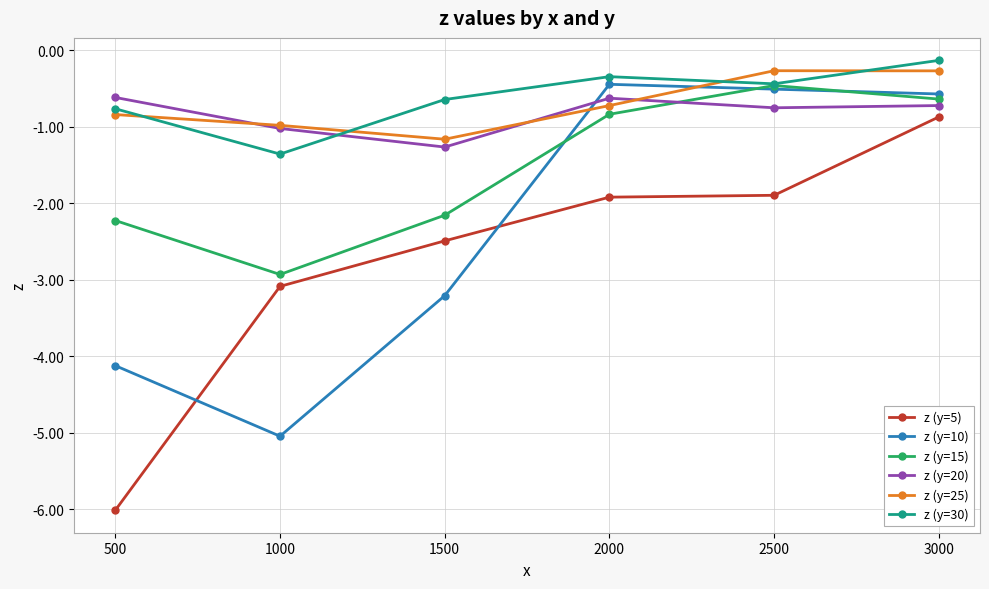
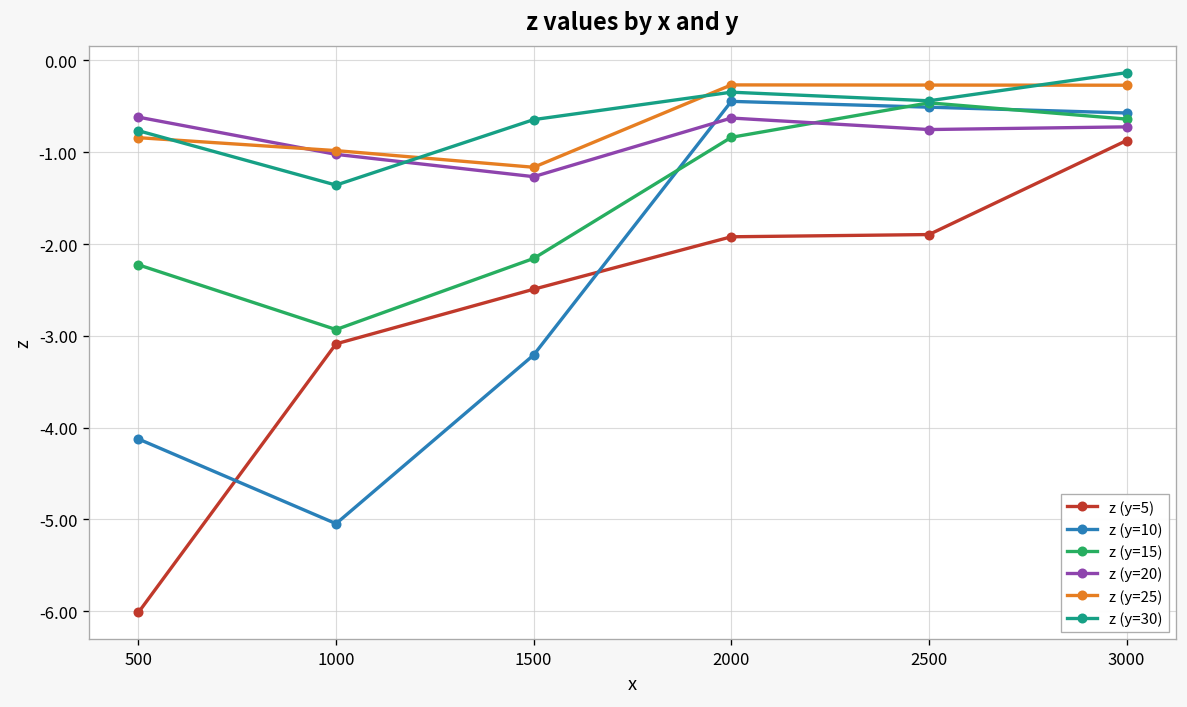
z (y=25), 2000: -0.7 -> -0.3
